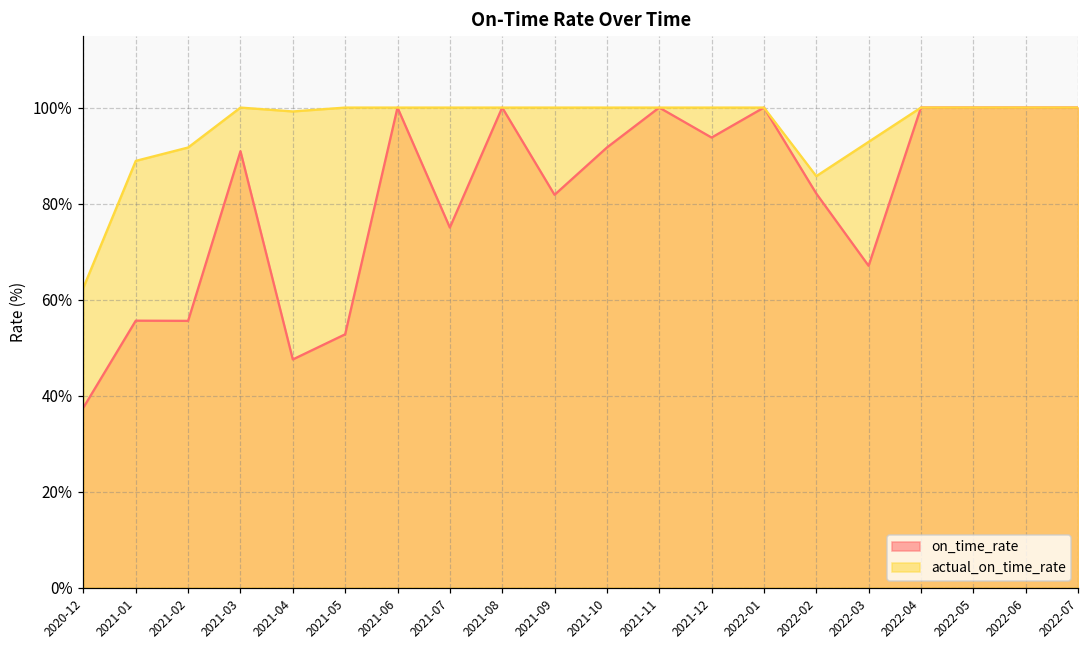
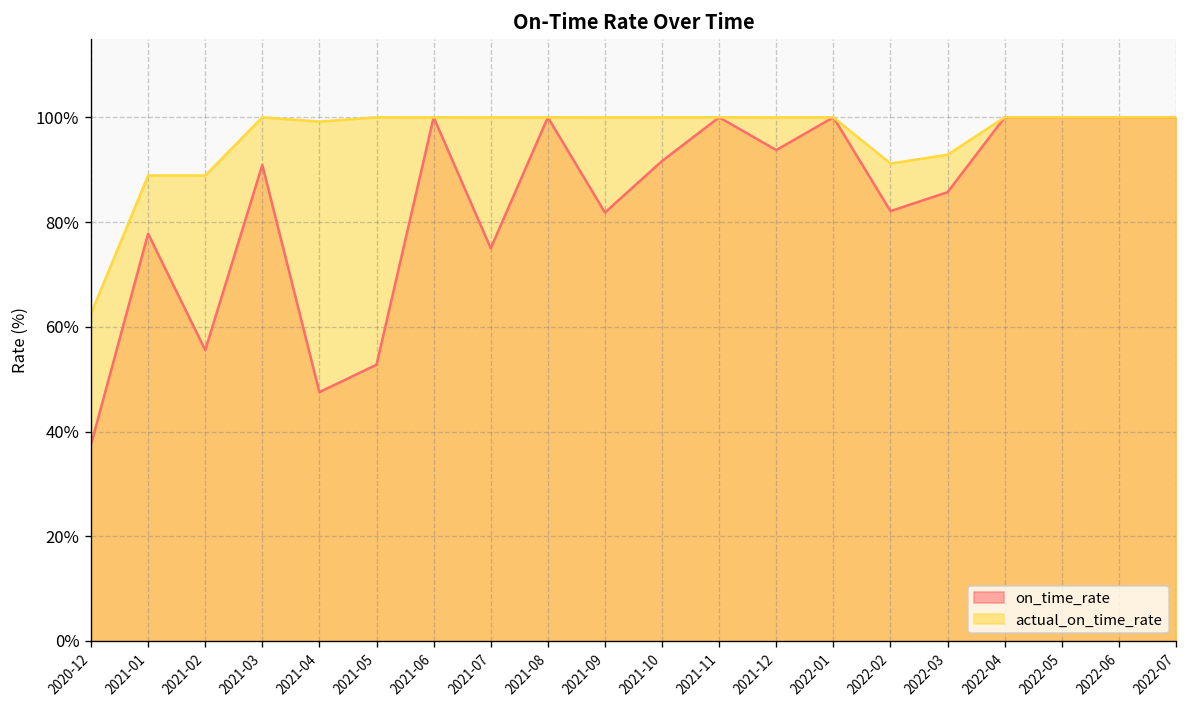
on_time_rate, 2021-01: 56% -> 78%
actual_on_time_rate, 2021-02: 92% -> 89%
actual_on_time_rate, 2022-02: 86% -> 91%
on_time_rate, 2022-03: 67% -> 86%
